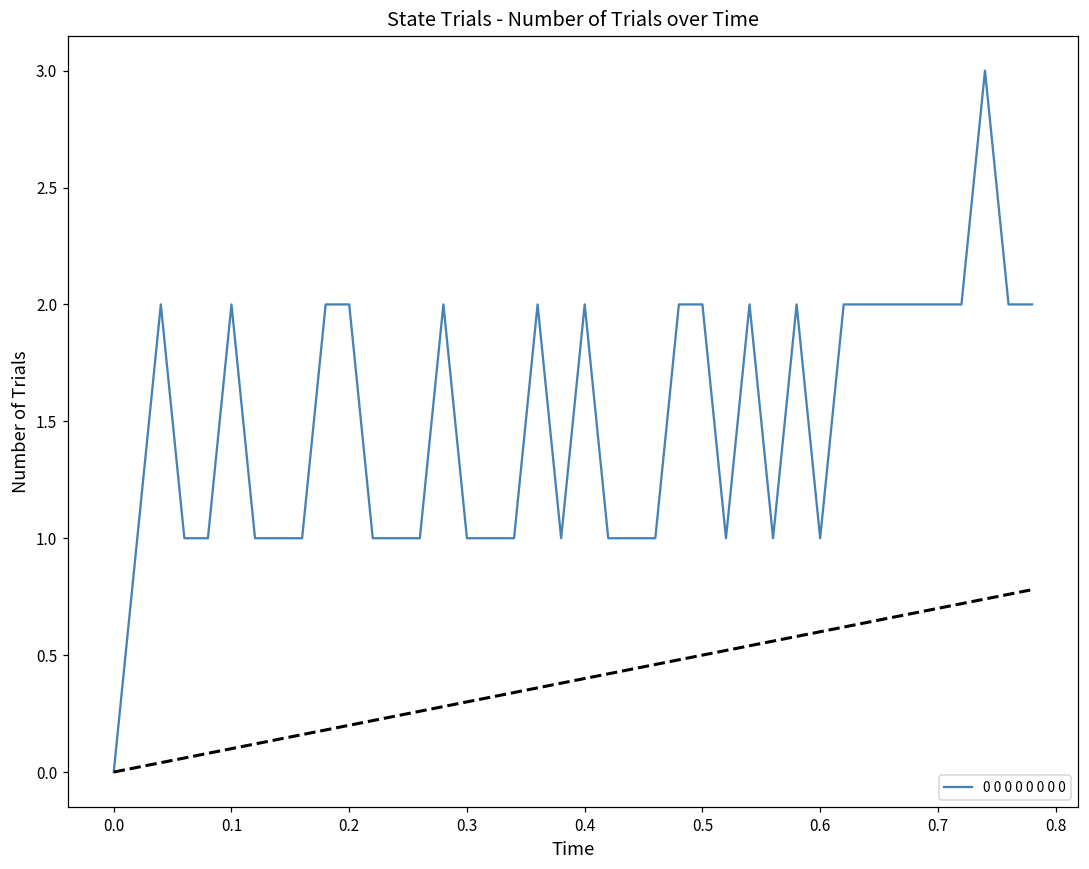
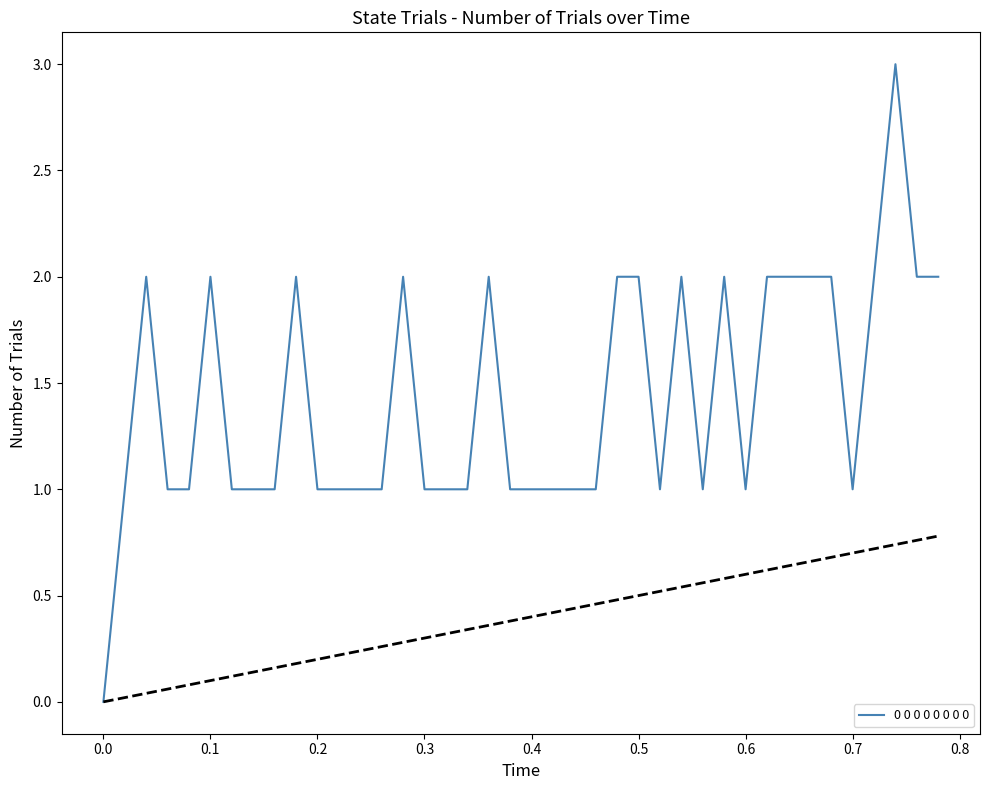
0 0 0 0 0 0 0 0, 0.2: 2 -> 1
0 0 0 0 0 0 0 0, 0.4: 2 -> 1
0 0 0 0 0 0 0 0, 0.7: 2 -> 1
